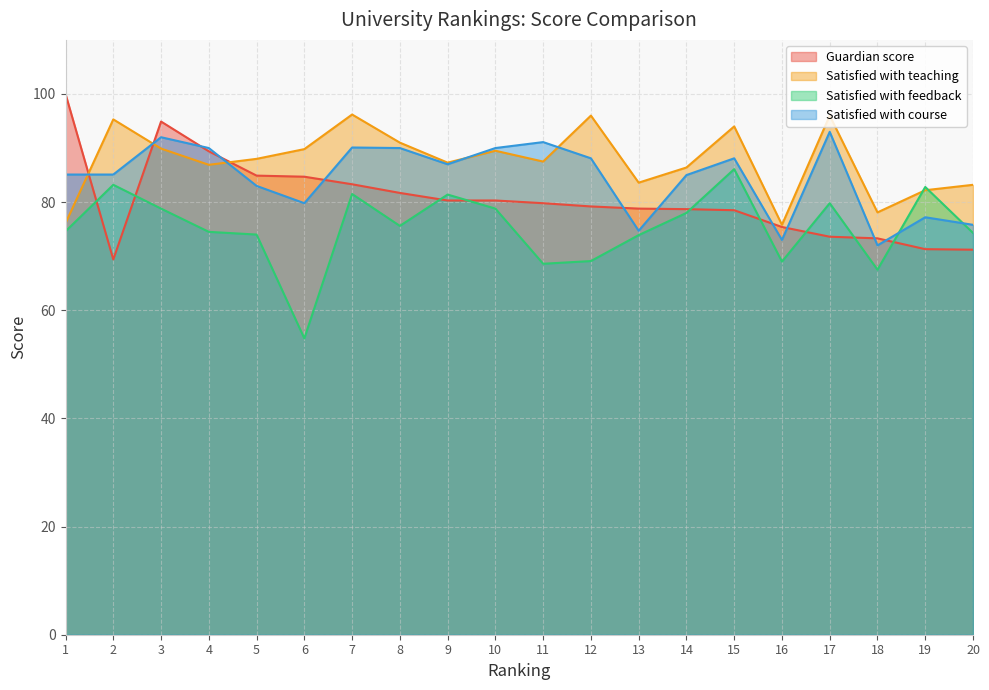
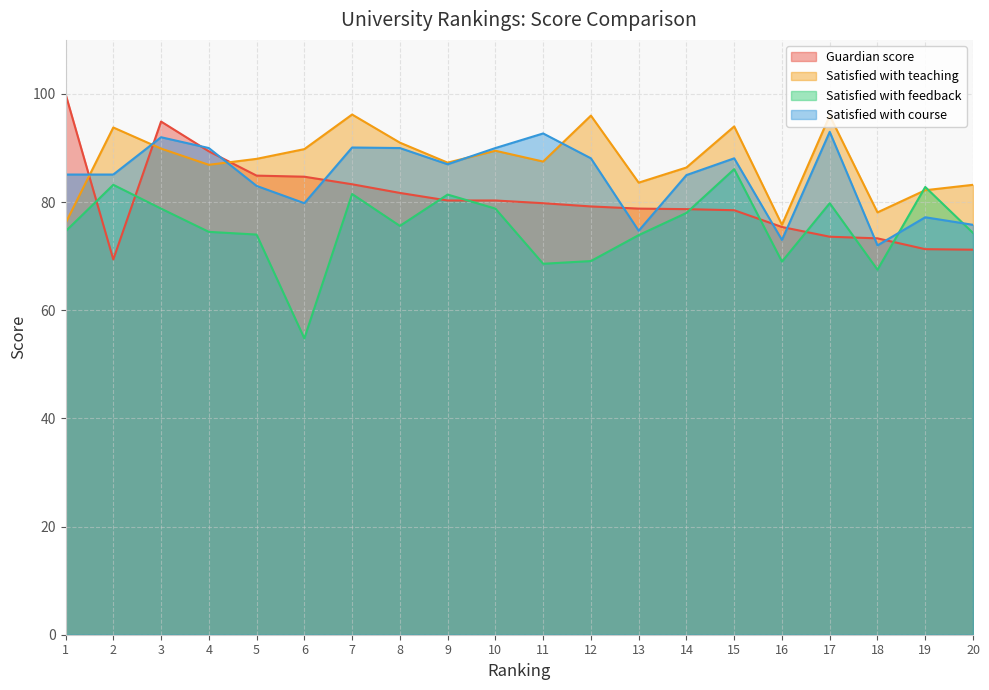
Satisfied with teaching, 2: 95 -> 94
Satisfied with course, 11: 91 -> 93
